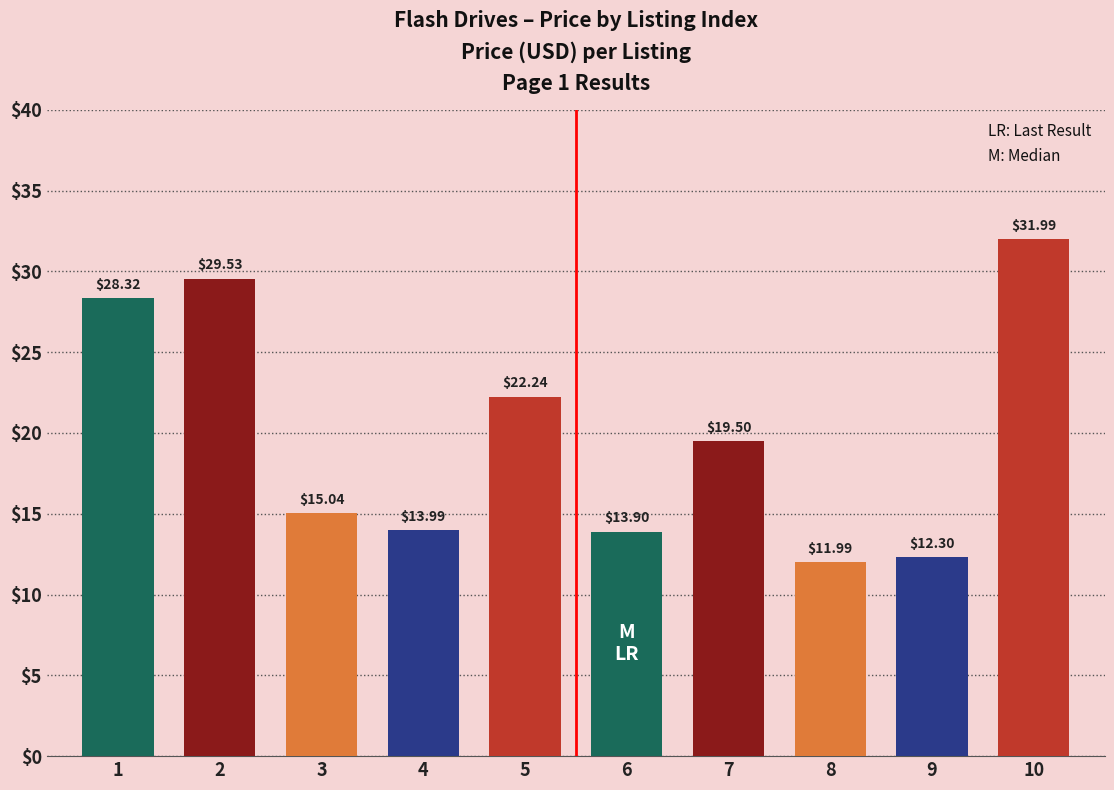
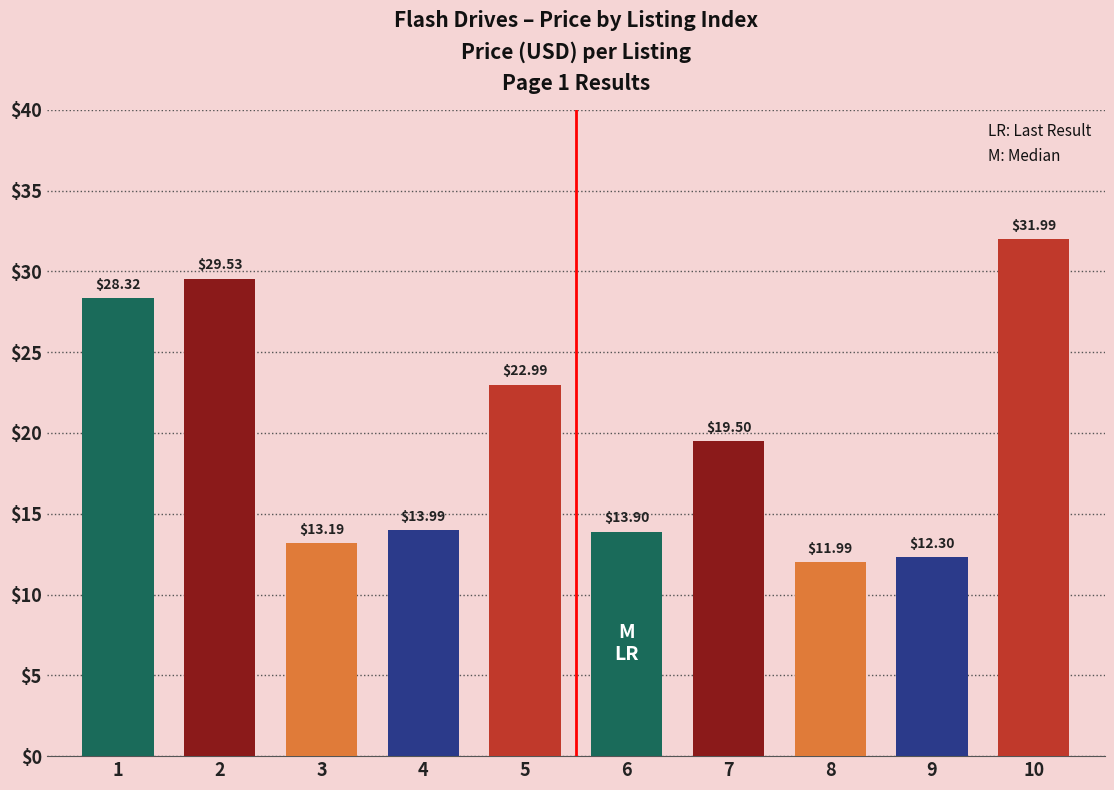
3: $15.04 -> $13.19
5: $22.24 -> $22.99
